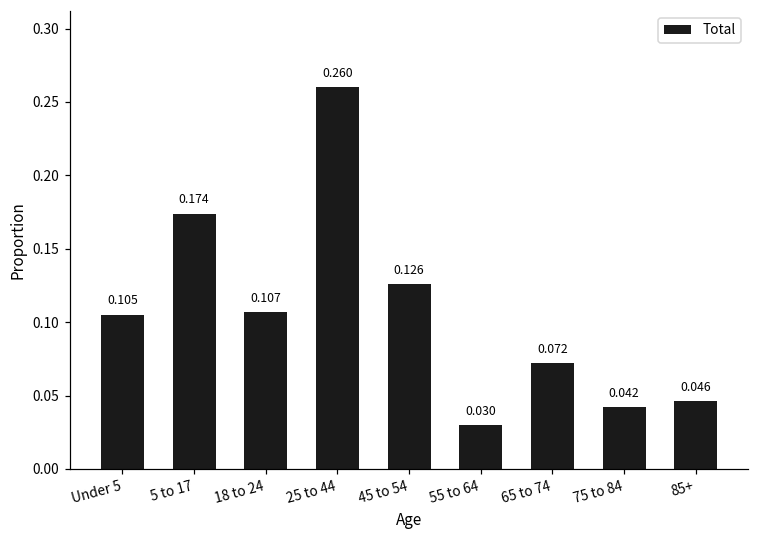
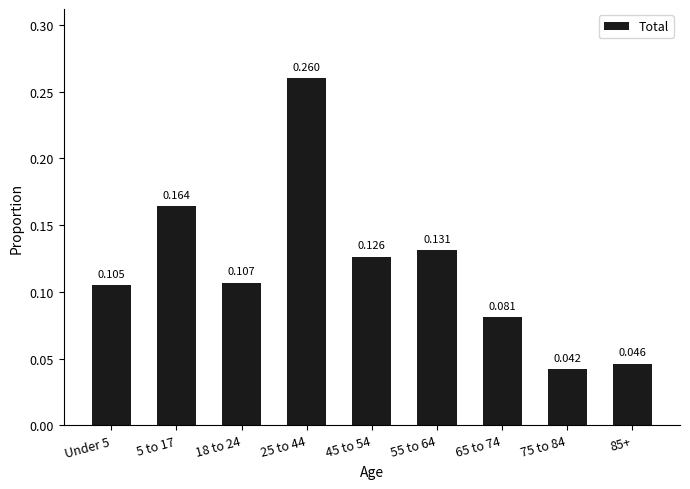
5 to 17: 0.174 -> 0.164
55 to 64: 0.030 -> 0.131
65 to 74: 0.072 -> 0.081
